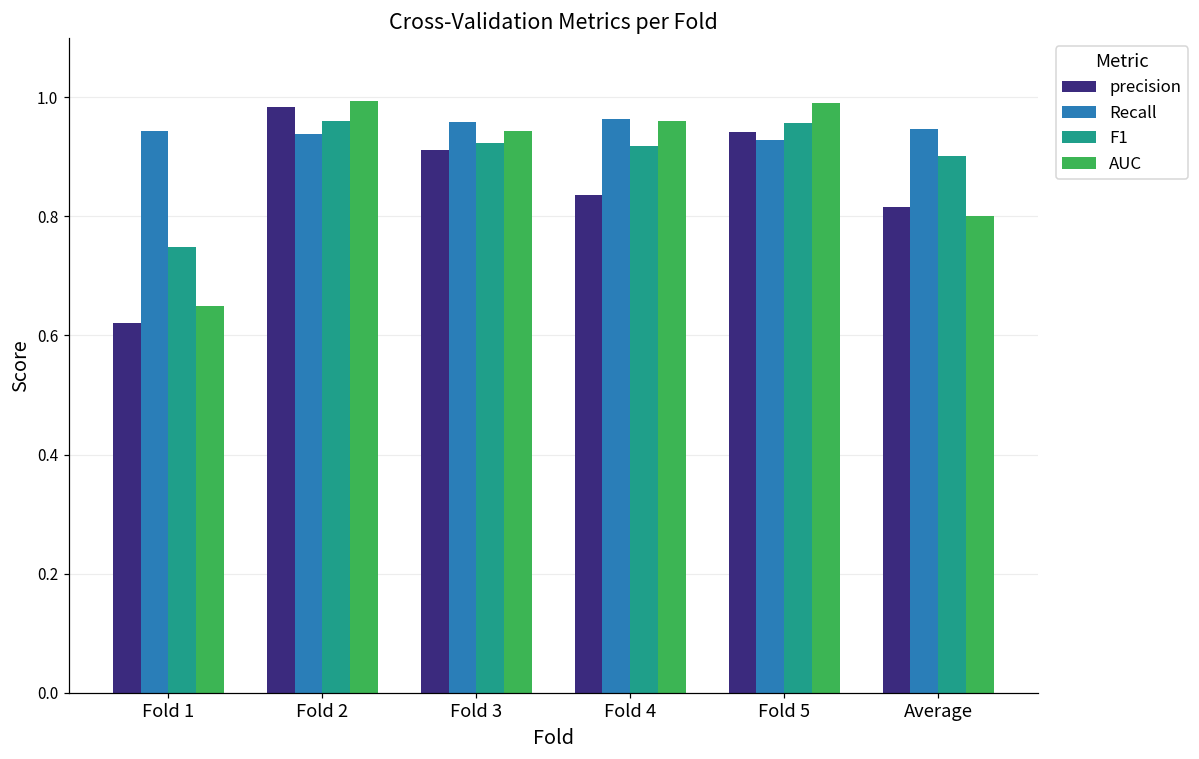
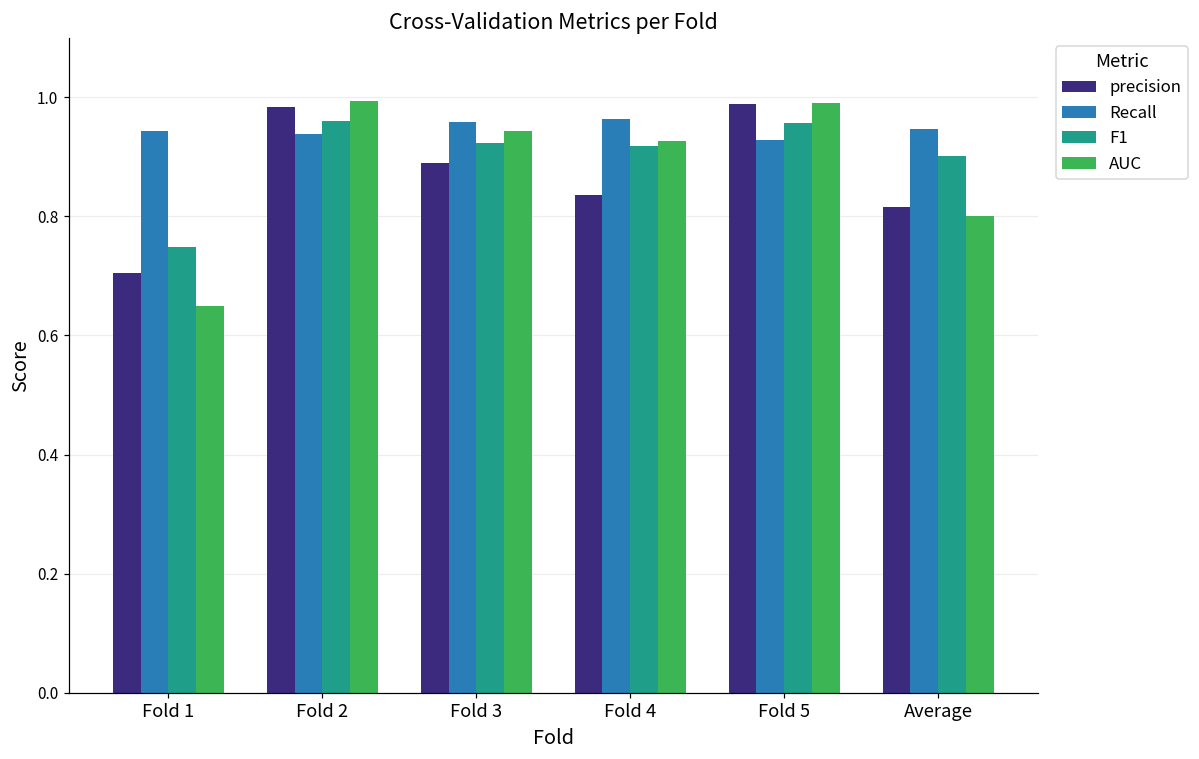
precision, Fold 1: 0.62 -> 0.70
precision, Fold 3: 0.91 -> 0.89
AUC, Fold 4: 0.96 -> 0.93
precision, Fold 5: 0.94 -> 0.99
